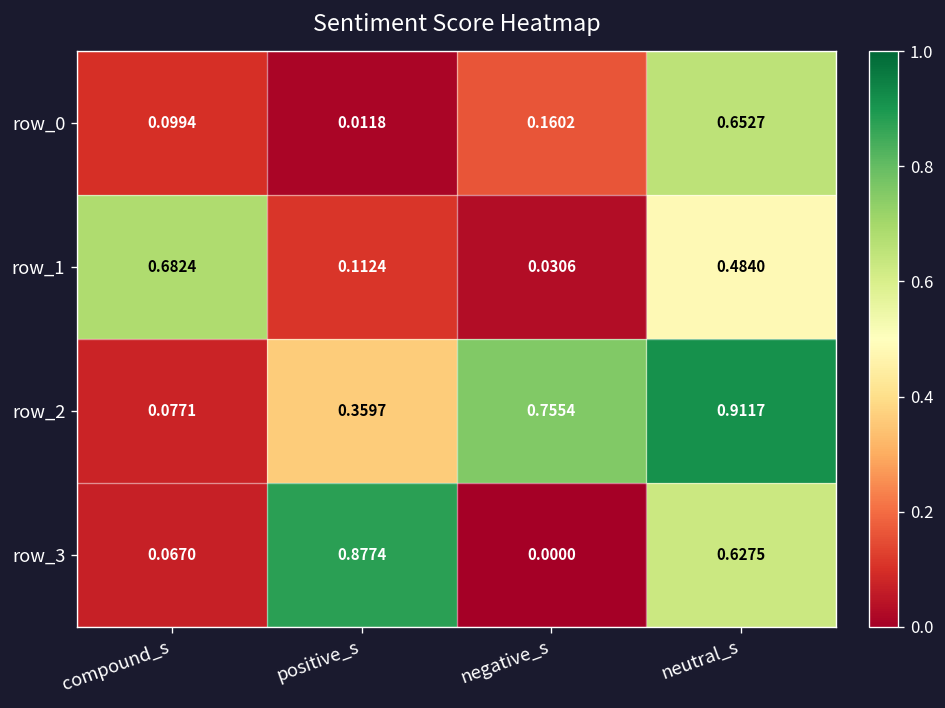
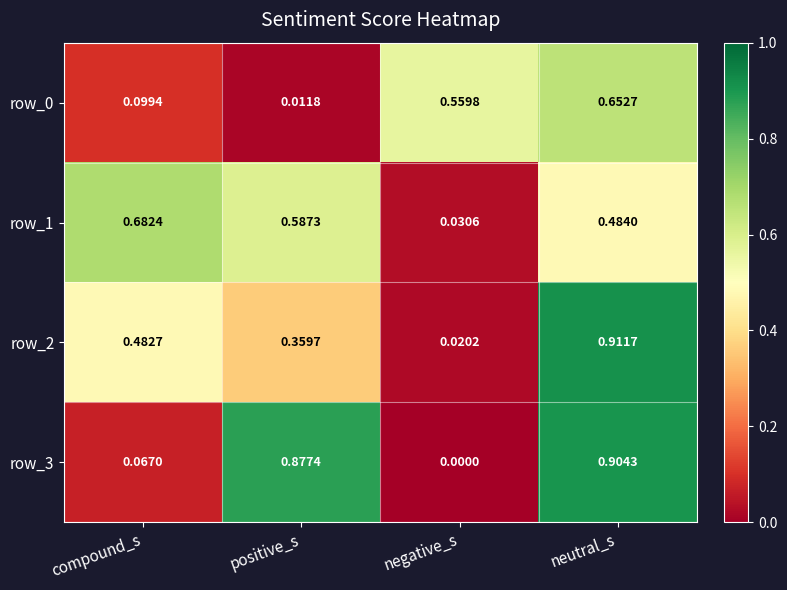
row_0, negative_s: 0.1602 -> 0.5598
row_1, positive_s: 0.1124 -> 0.5873
row_2, compound_s: 0.0771 -> 0.4827
row_2, negative_s: 0.7554 -> 0.0202
row_3, neutral_s: 0.6275 -> 0.9043
